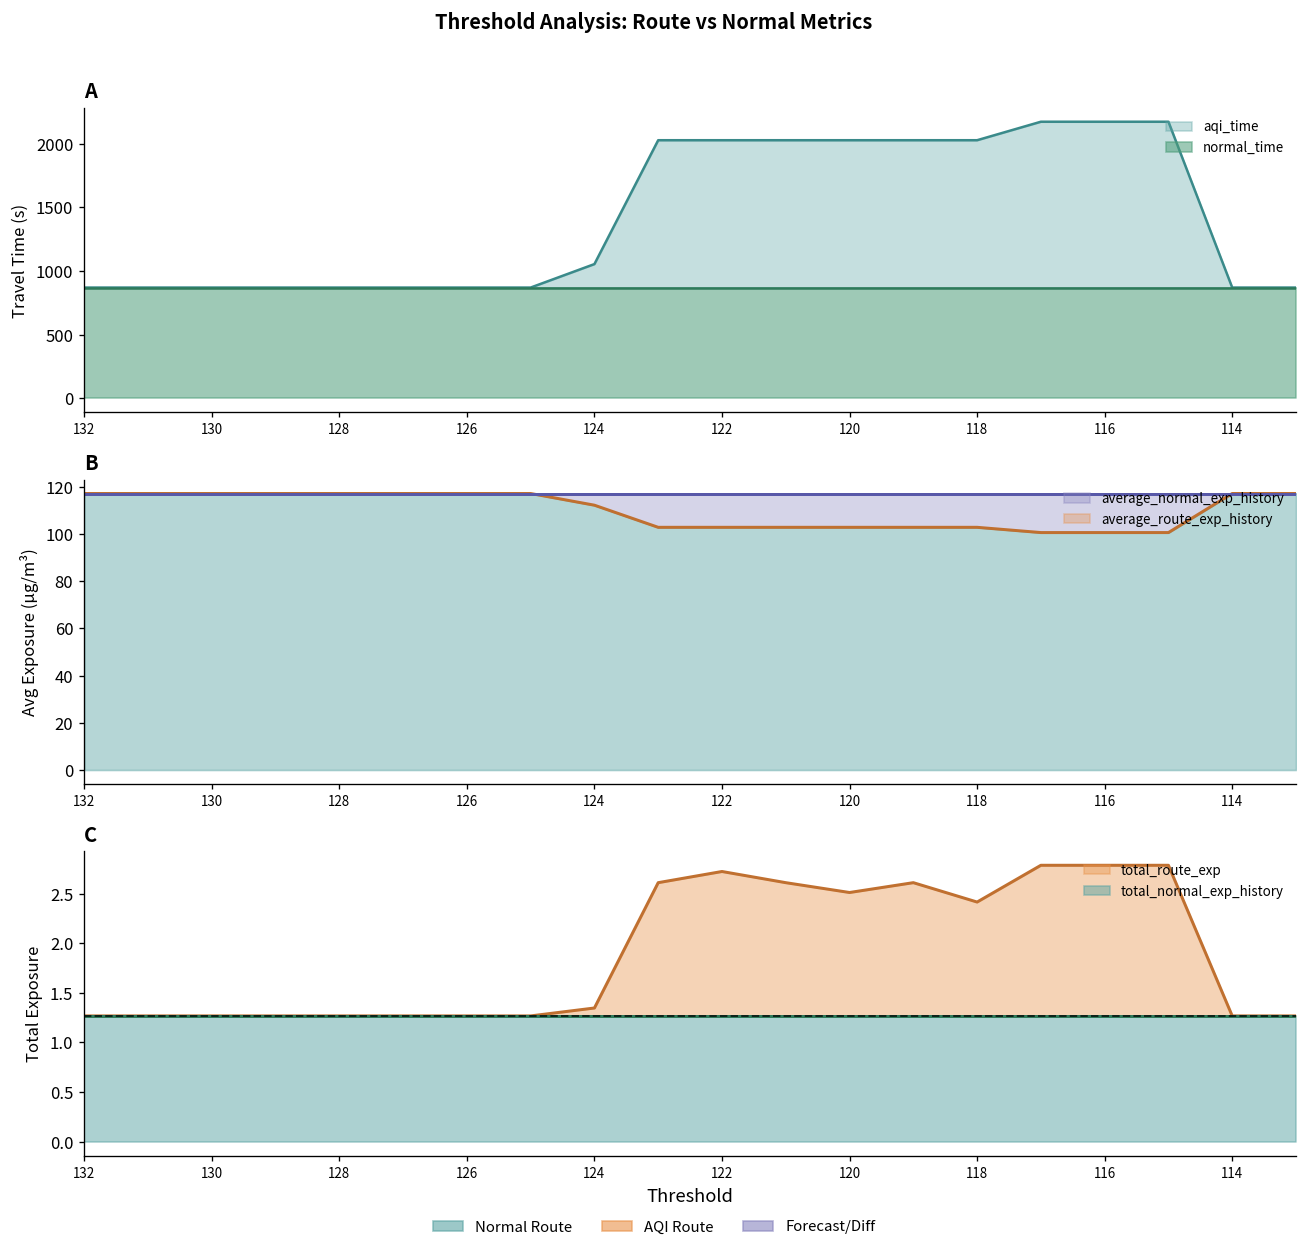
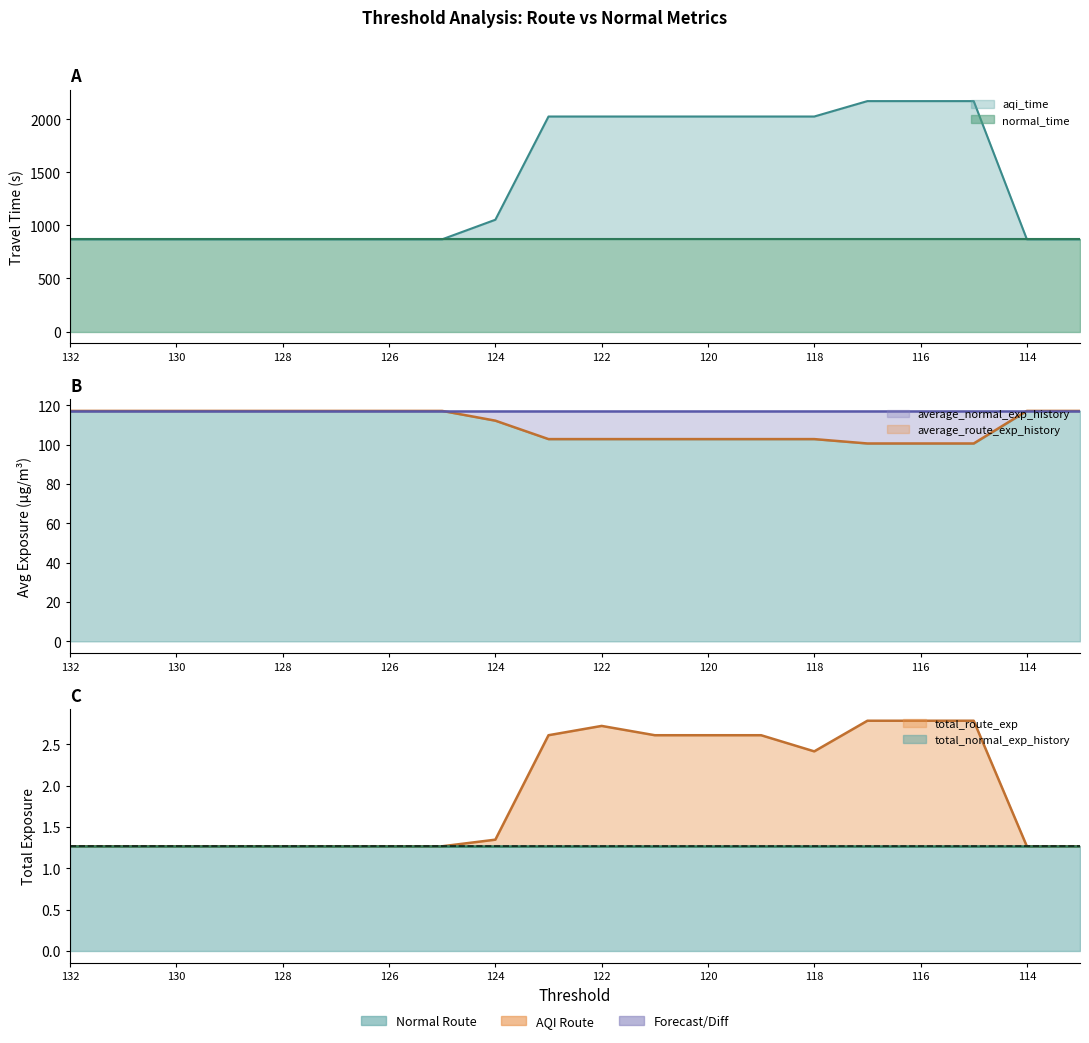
C, total_route_exp, 120: 2.5 -> 2.6
